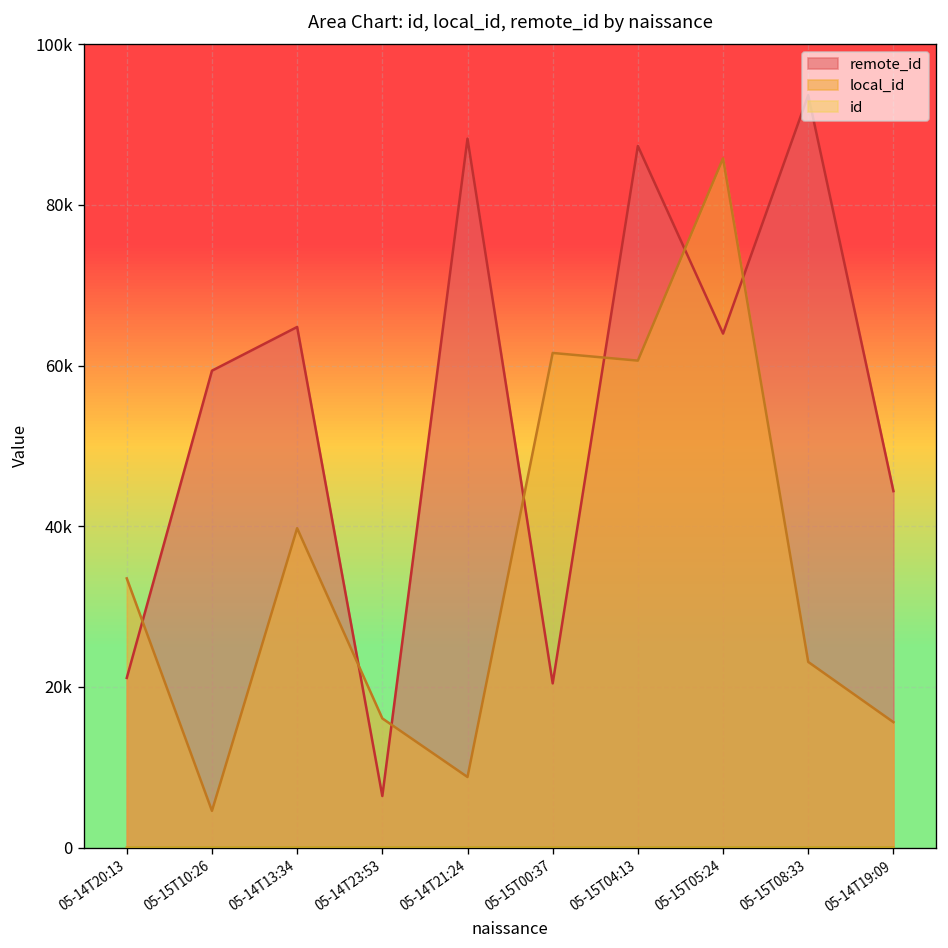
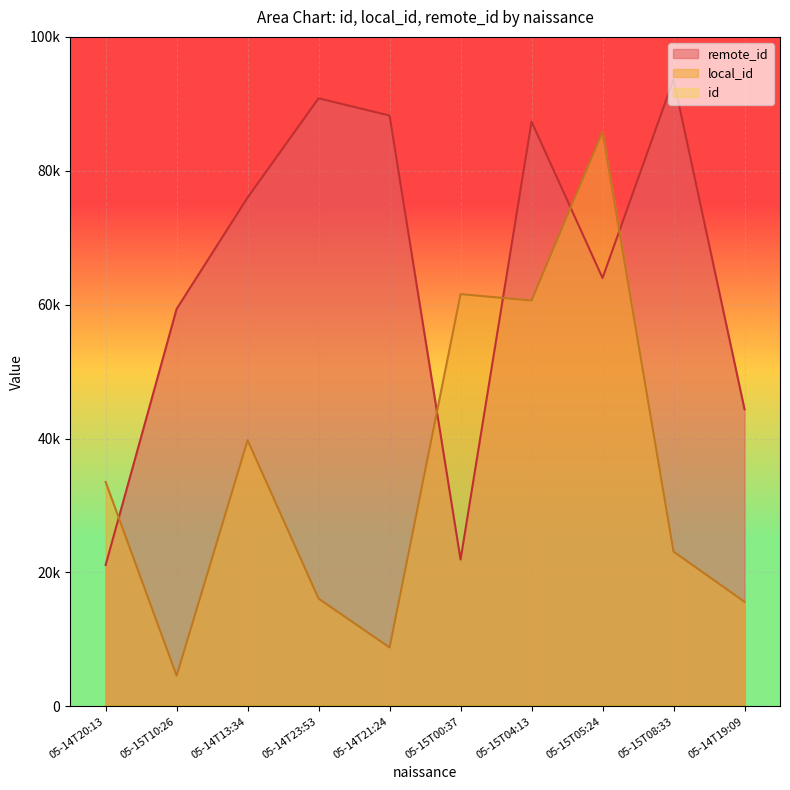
remote_id, 05-14T13:34: 65000 -> 76000
remote_id, 05-14T23:53: 6000 -> 91000
remote_id, 05-15T00:37: 20000 -> 22000
